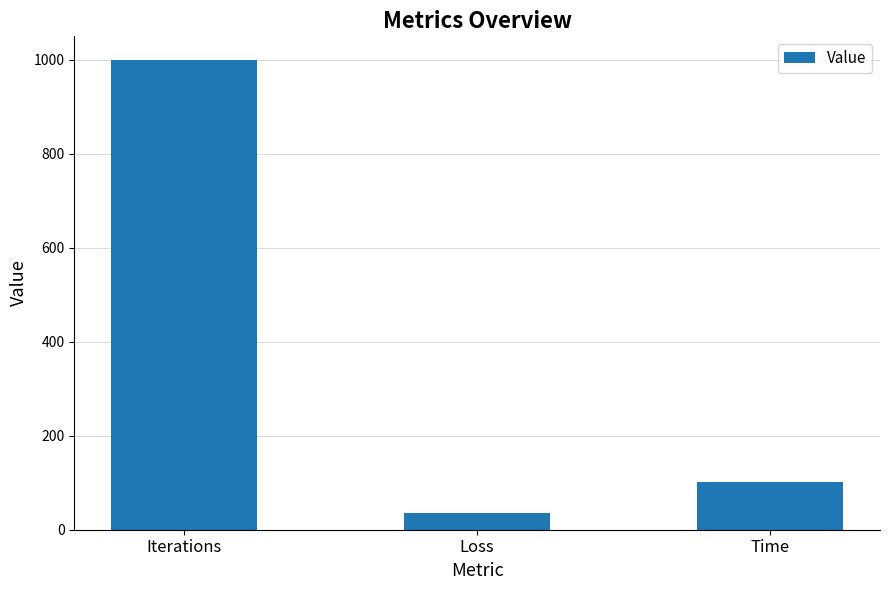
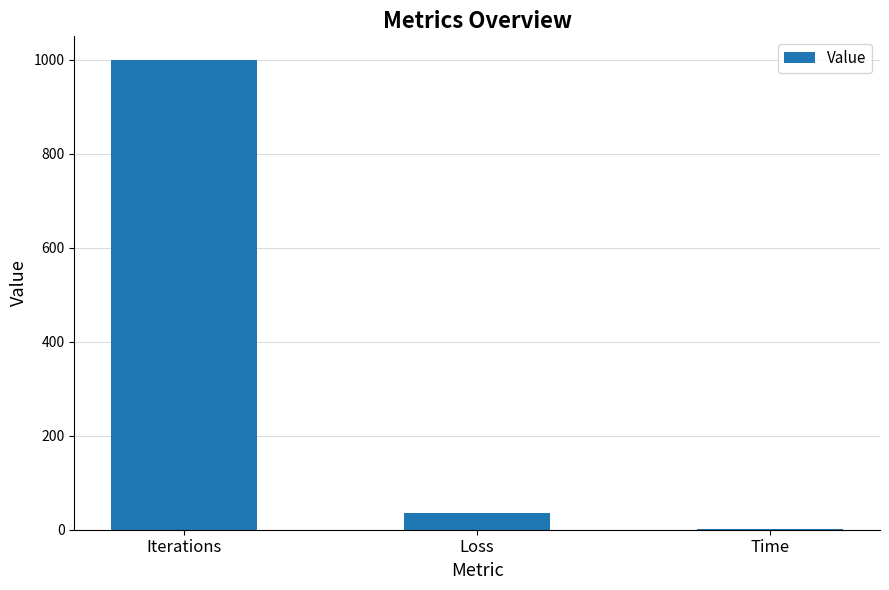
Time: 100 -> 0
